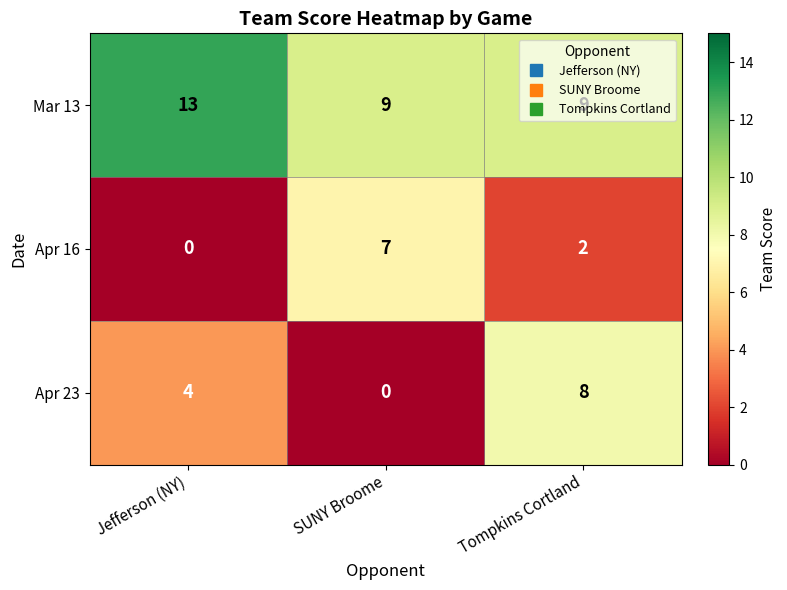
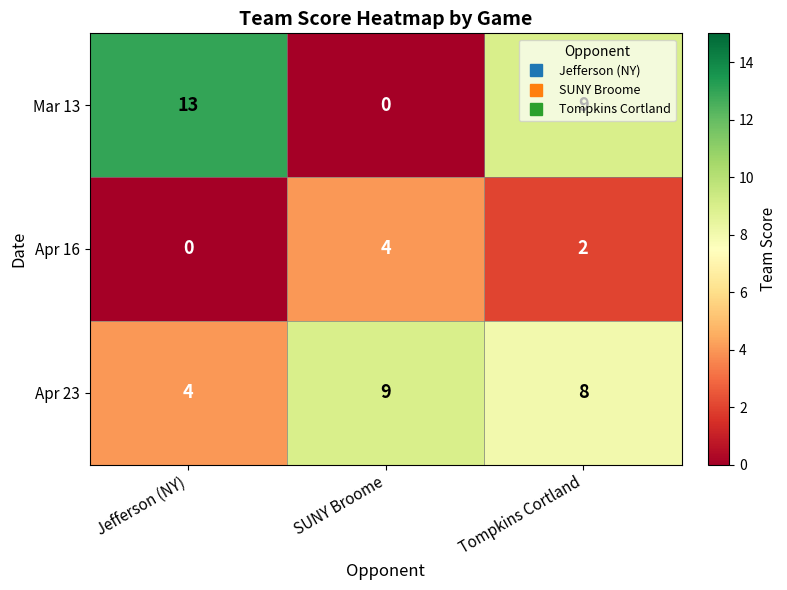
Mar 13, SUNY Broome: 9 -> 0
Apr 16, SUNY Broome: 7 -> 4
Apr 23, SUNY Broome: 0 -> 9
